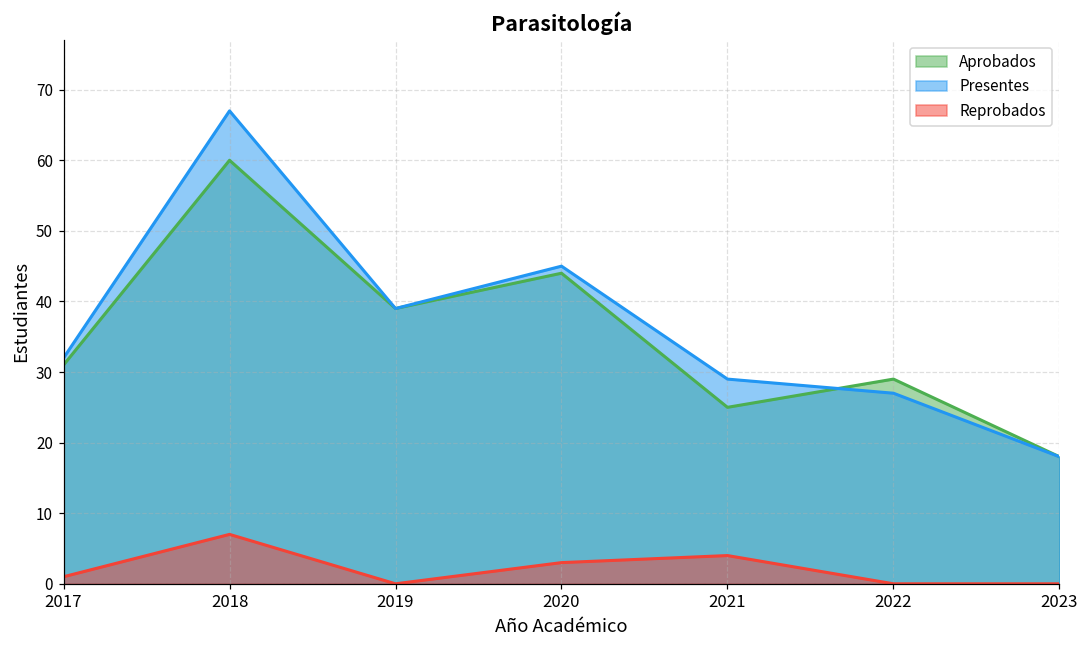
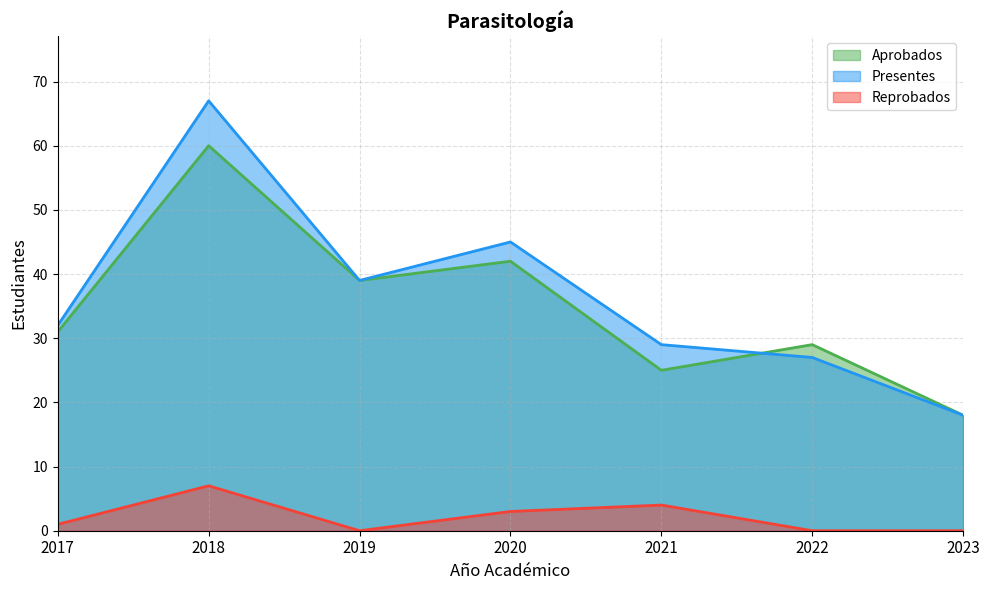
Aprobados, 2020: 44 -> 42
